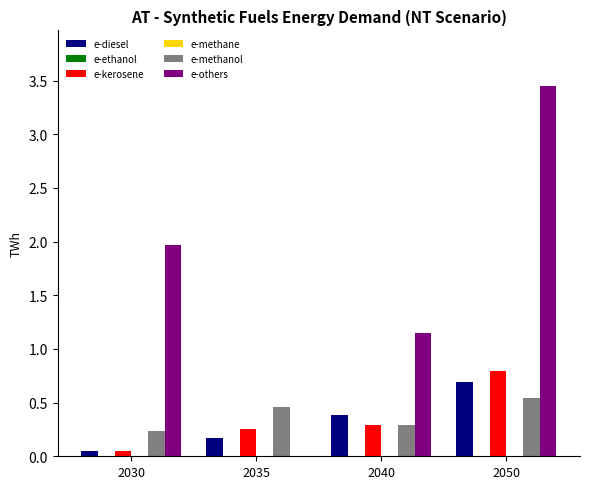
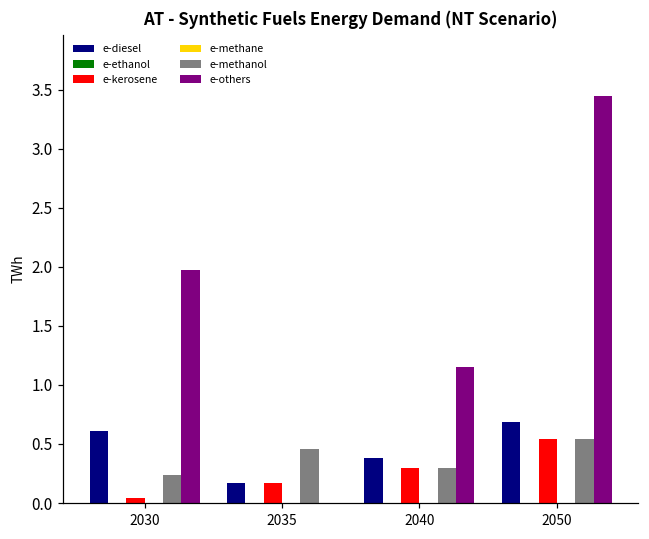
e-diesel, 2030: 0.05 -> 0.61
e-kerosene, 2035: 0.25 -> 0.17
e-kerosene, 2050: 0.79 -> 0.55
